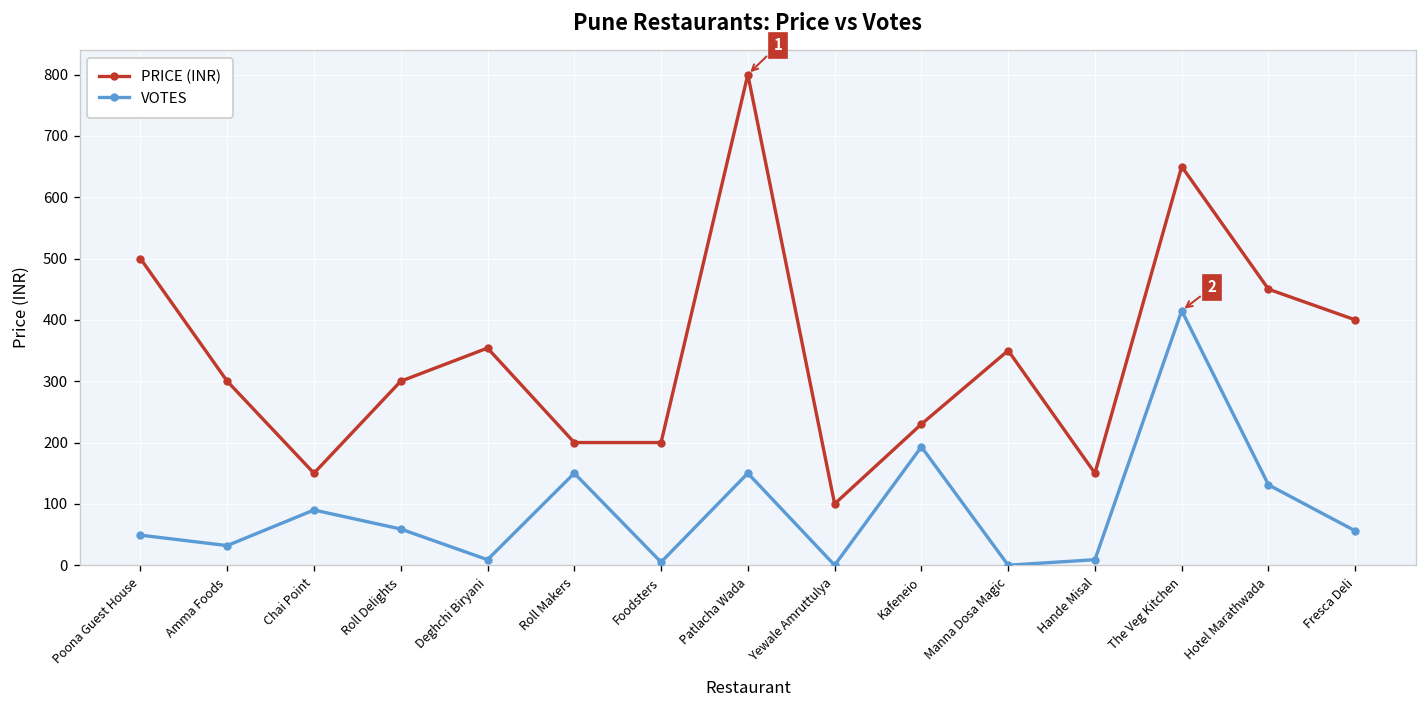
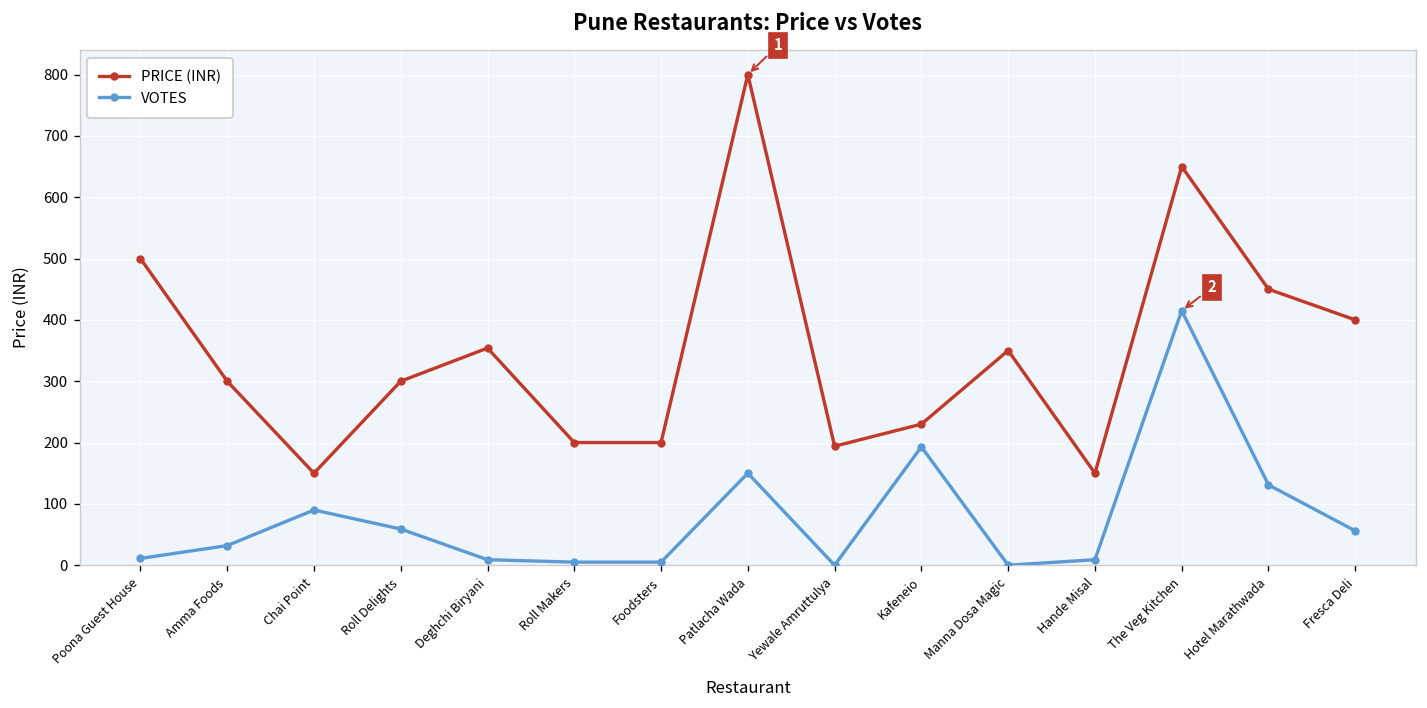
VOTES, Poona Guest House: 50 -> 10
VOTES, Roll Makers: 150 -> 10
PRICE (INR), Yewale Amruttulya: 100 -> 190
